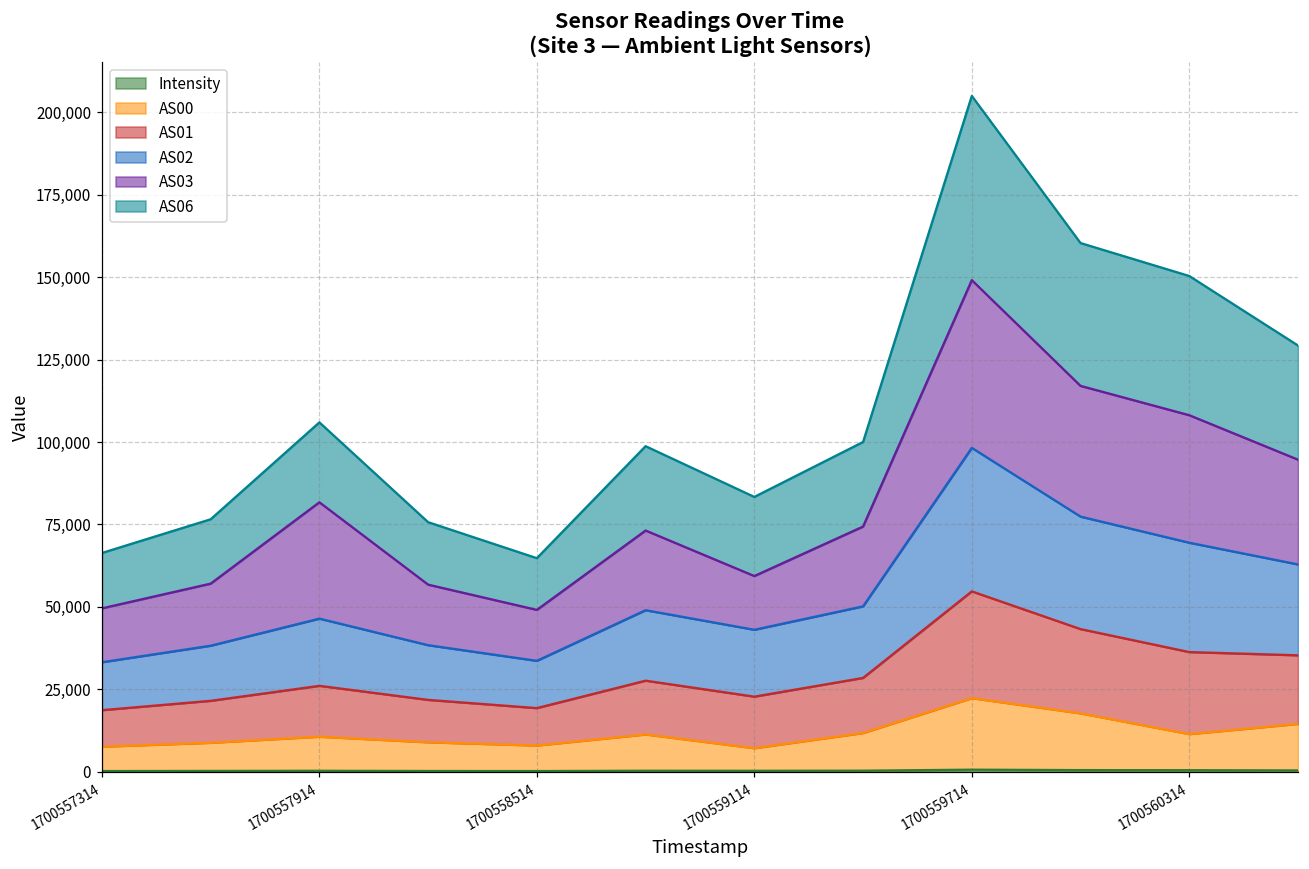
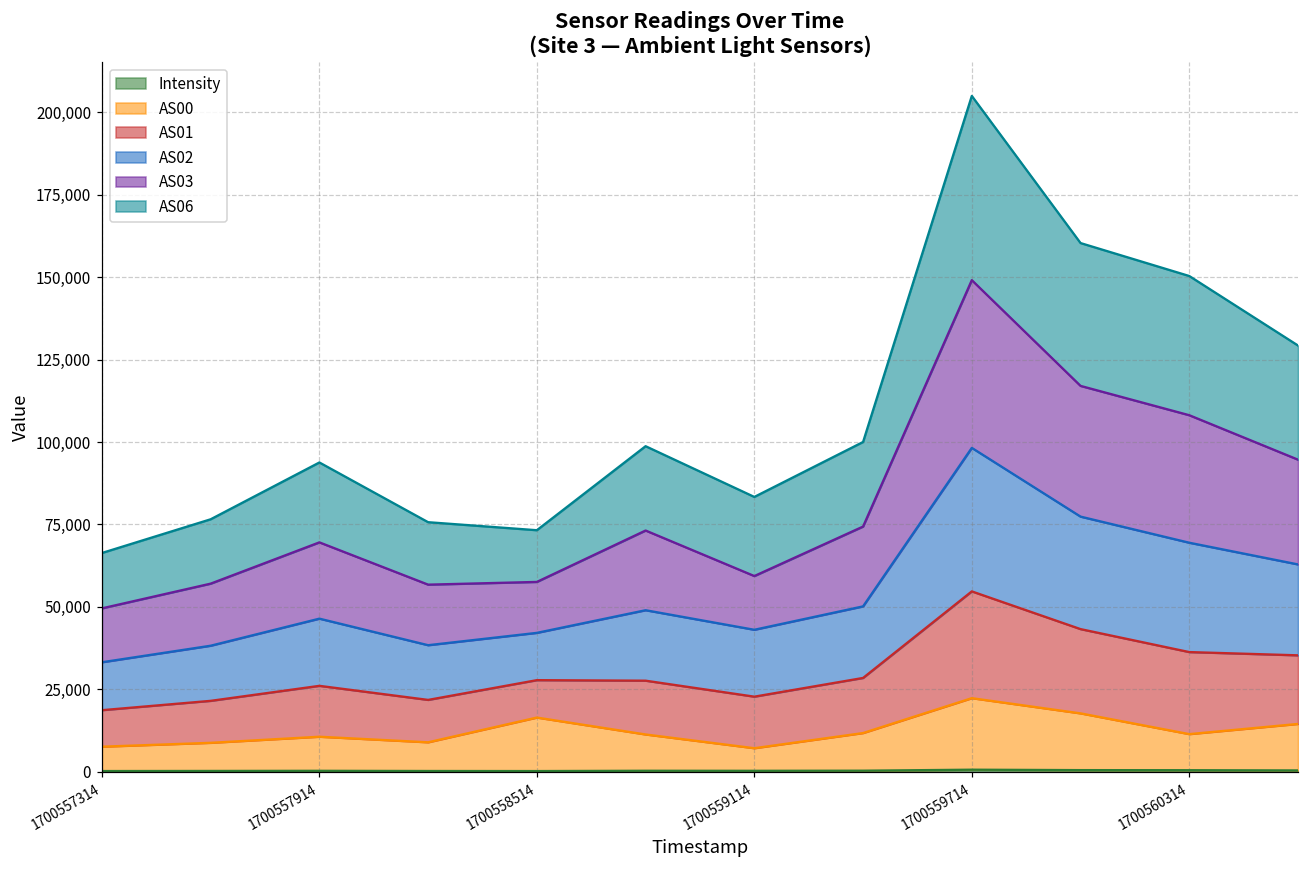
AS03, 1700557914: 35,000 -> 23,000
AS00, 1700558514: 8,000 -> 16,000
